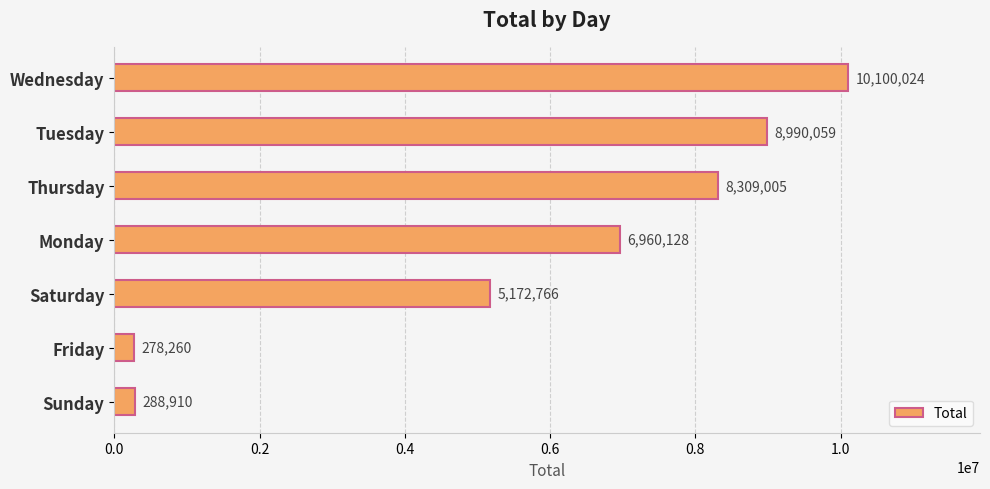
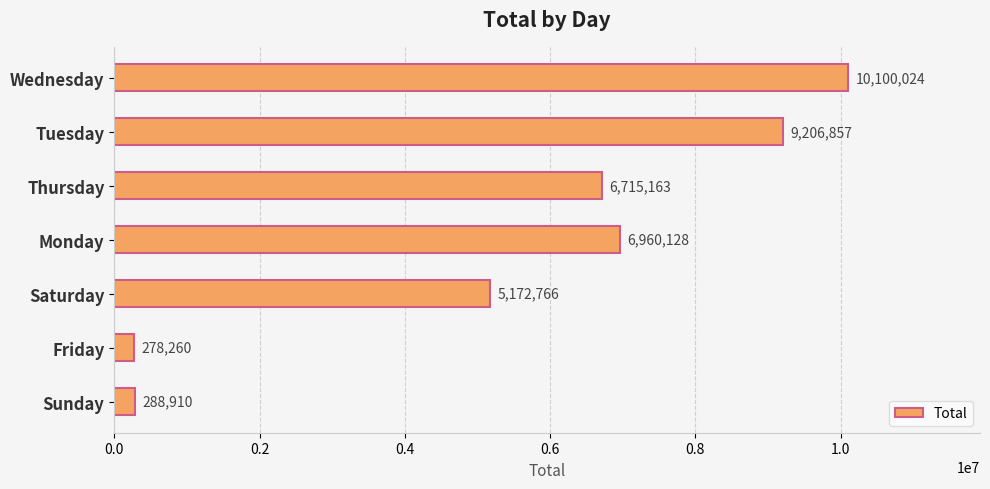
Tuesday: 8,990,059 -> 9,206,857
Thursday: 8,309,005 -> 6,715,163
